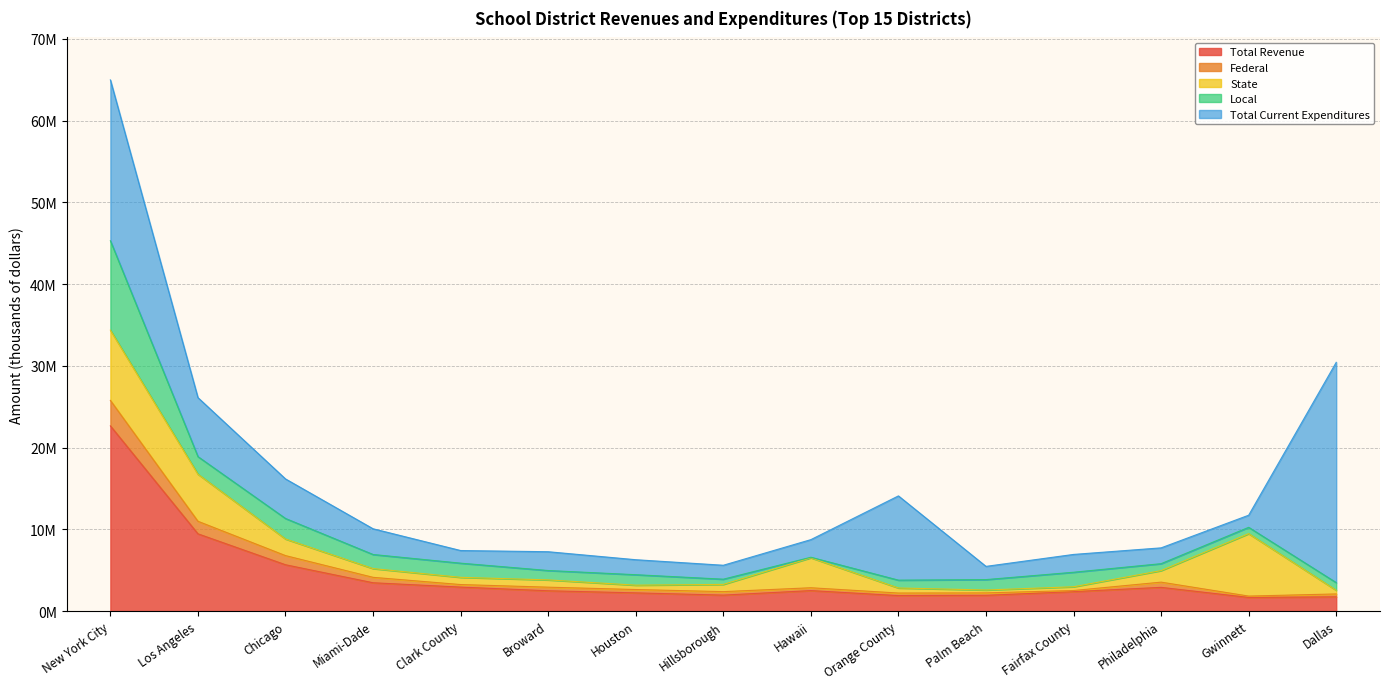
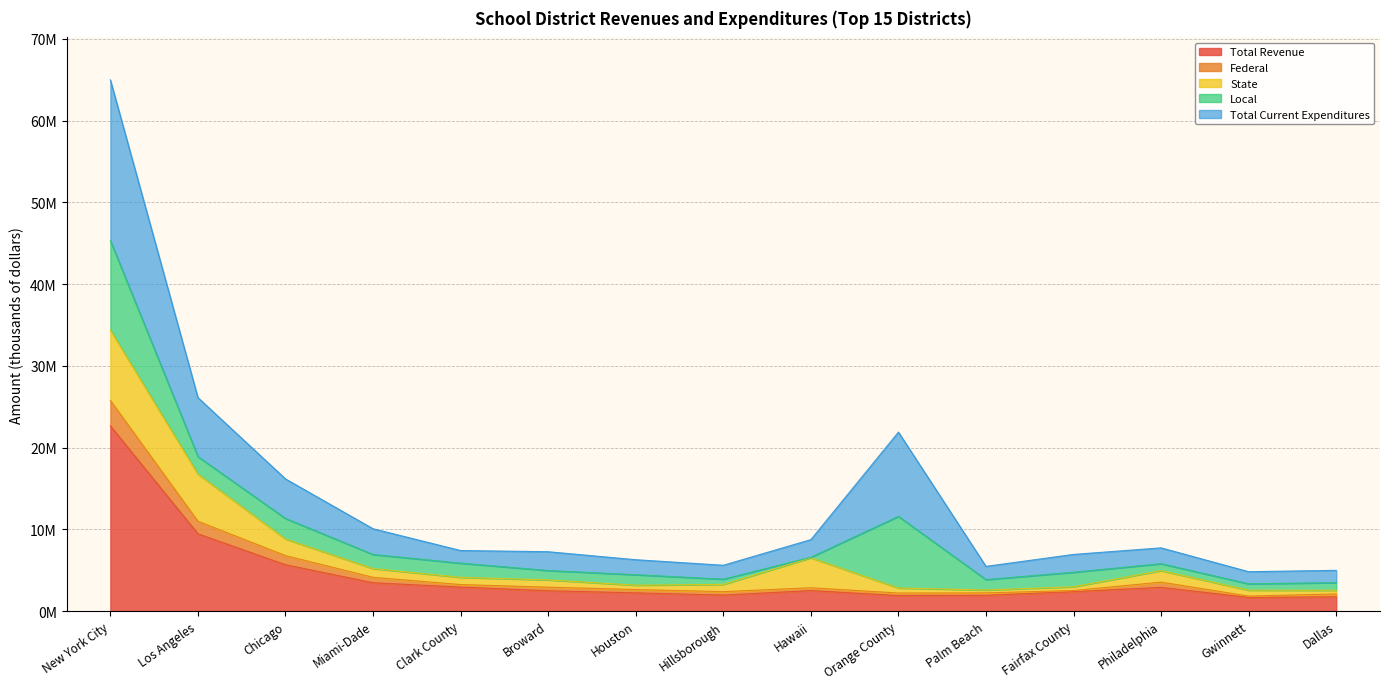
Local, Orange County: 1000000 -> 9000000
State, Gwinnett: 8000000 -> 1000000
Total Current Expenditures, Dallas: 27000000 -> 2000000
